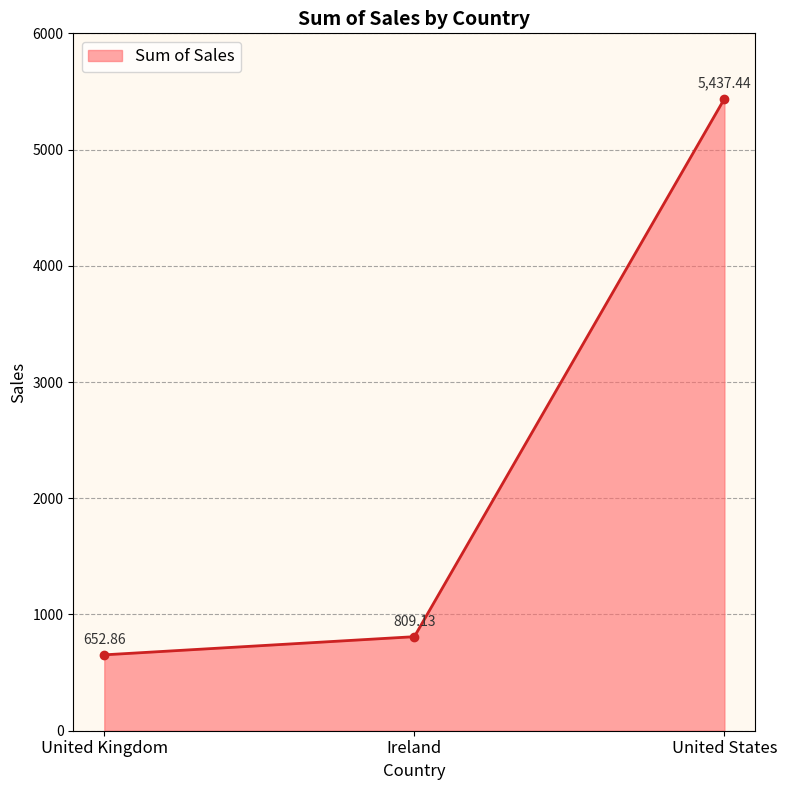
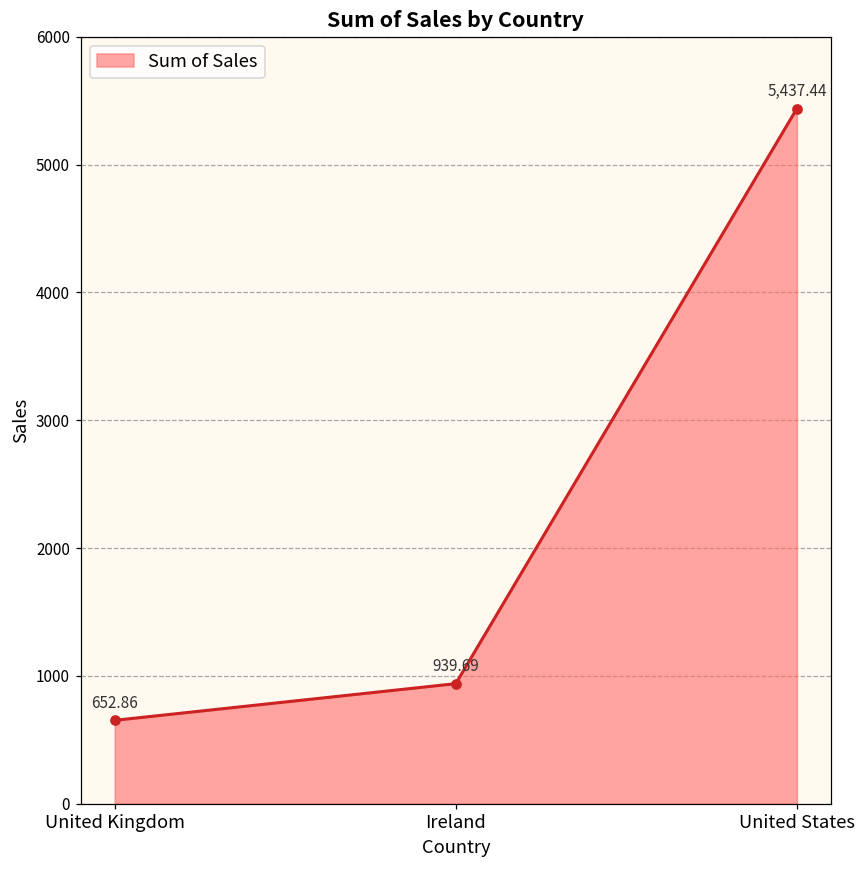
Ireland: 809.13 -> 939.69
